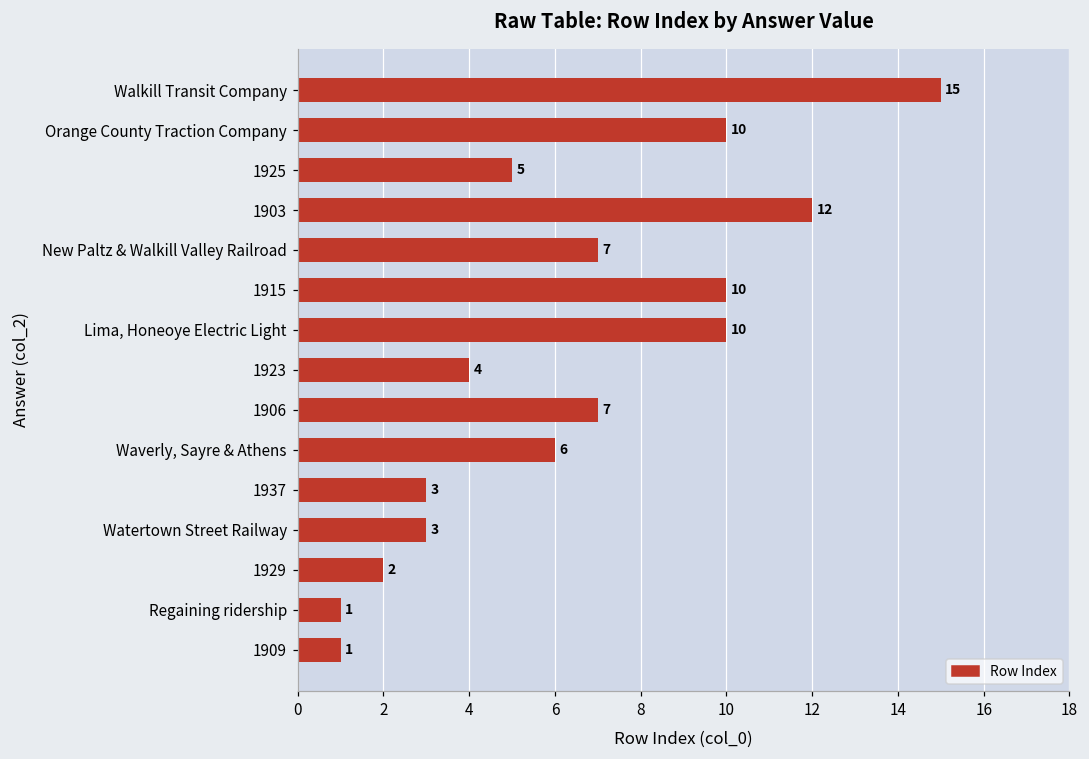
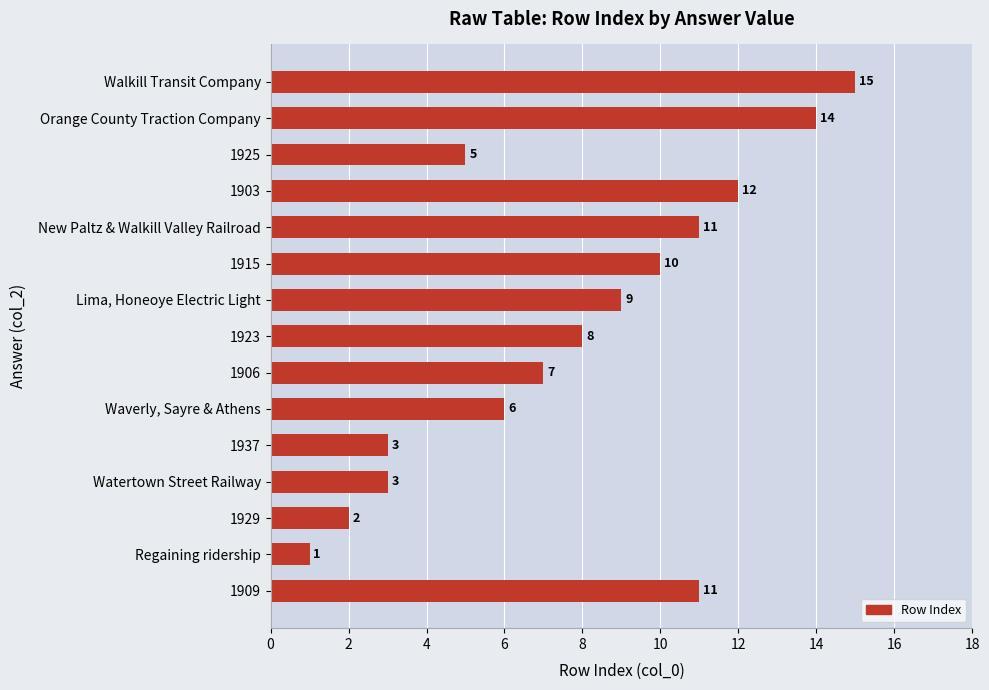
Orange County Traction Company: 10 -> 14
New Paltz & Walkill Valley Railroad: 7 -> 11
Lima, Honeoye Electric Light: 10 -> 9
1923: 4 -> 8
1909: 1 -> 11
